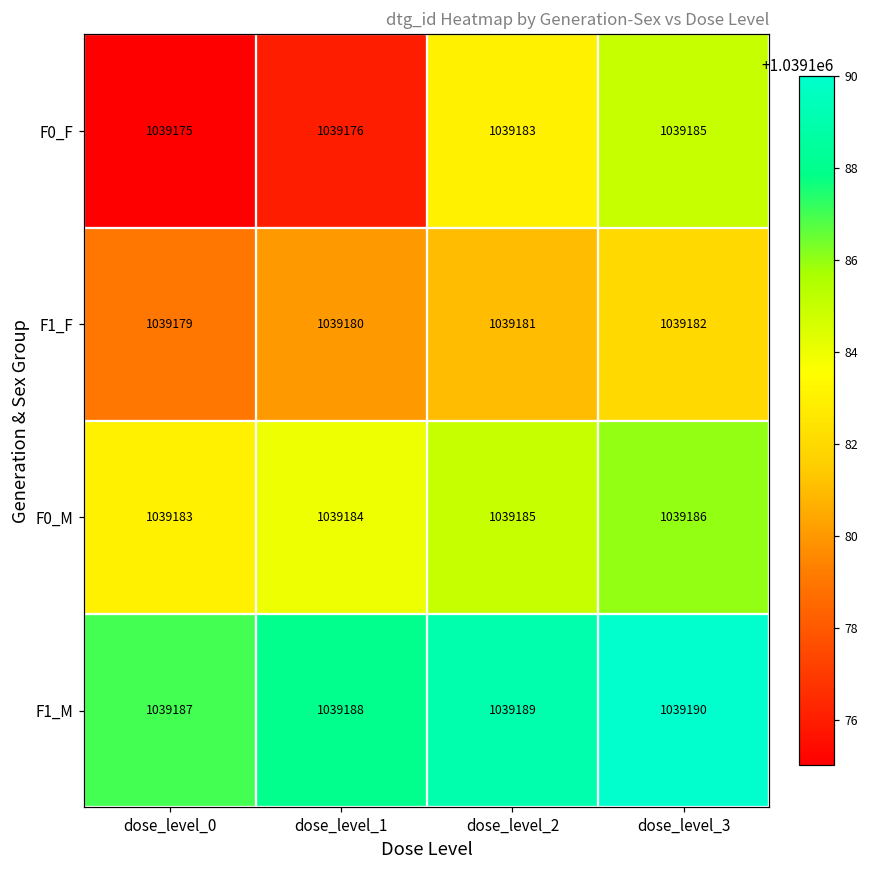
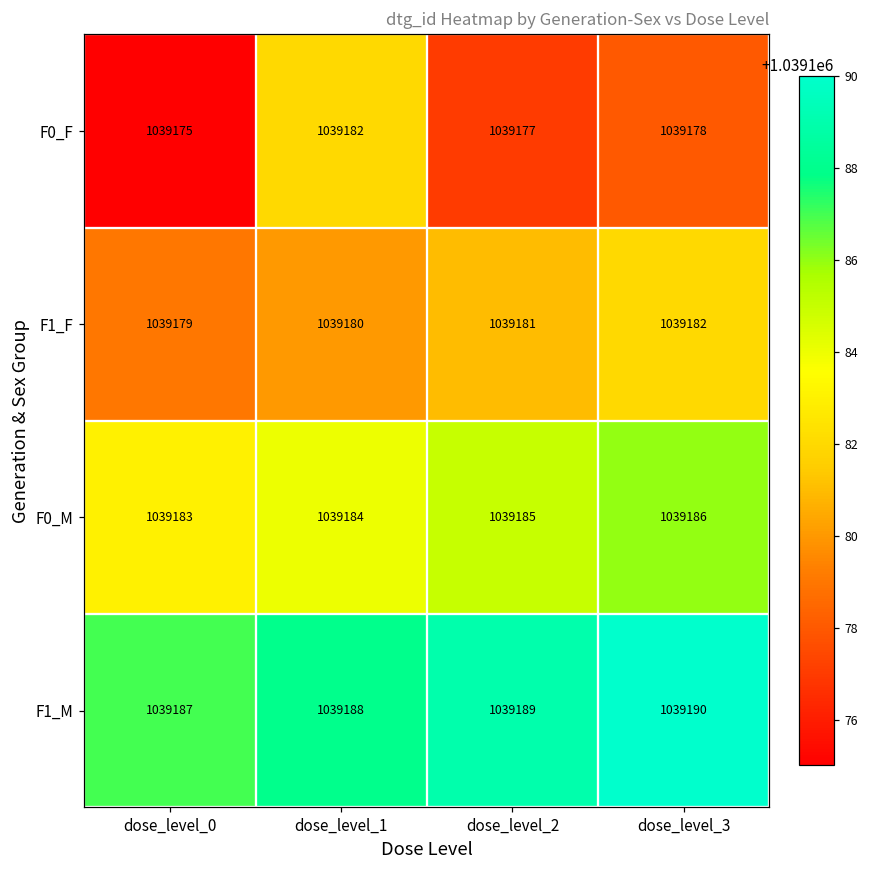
F0_F, dose_level_1: 1039176 -> 1039182
F0_F, dose_level_2: 1039183 -> 1039177
F0_F, dose_level_3: 1039185 -> 1039178
